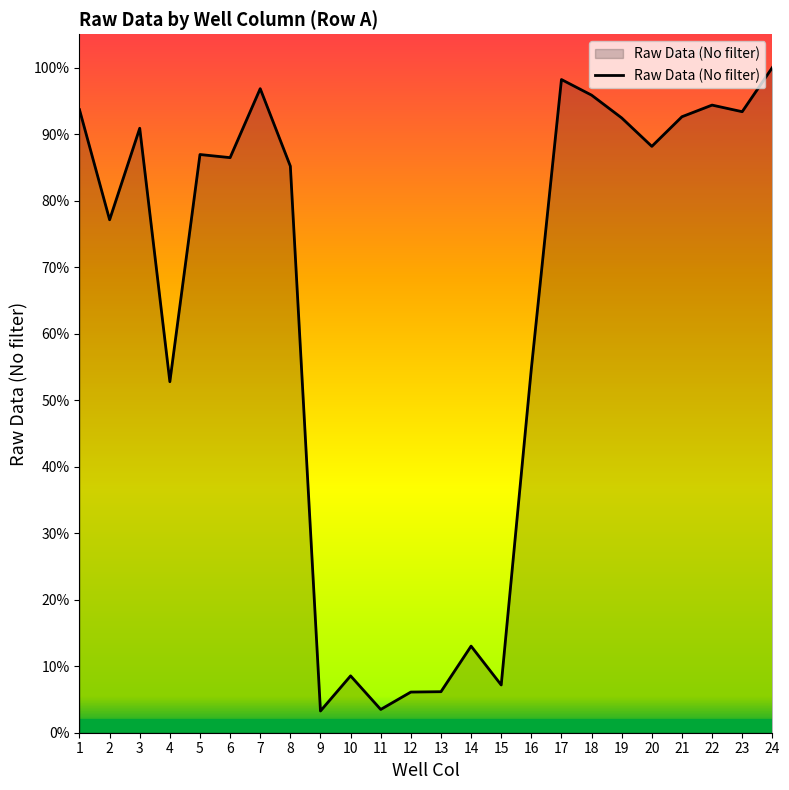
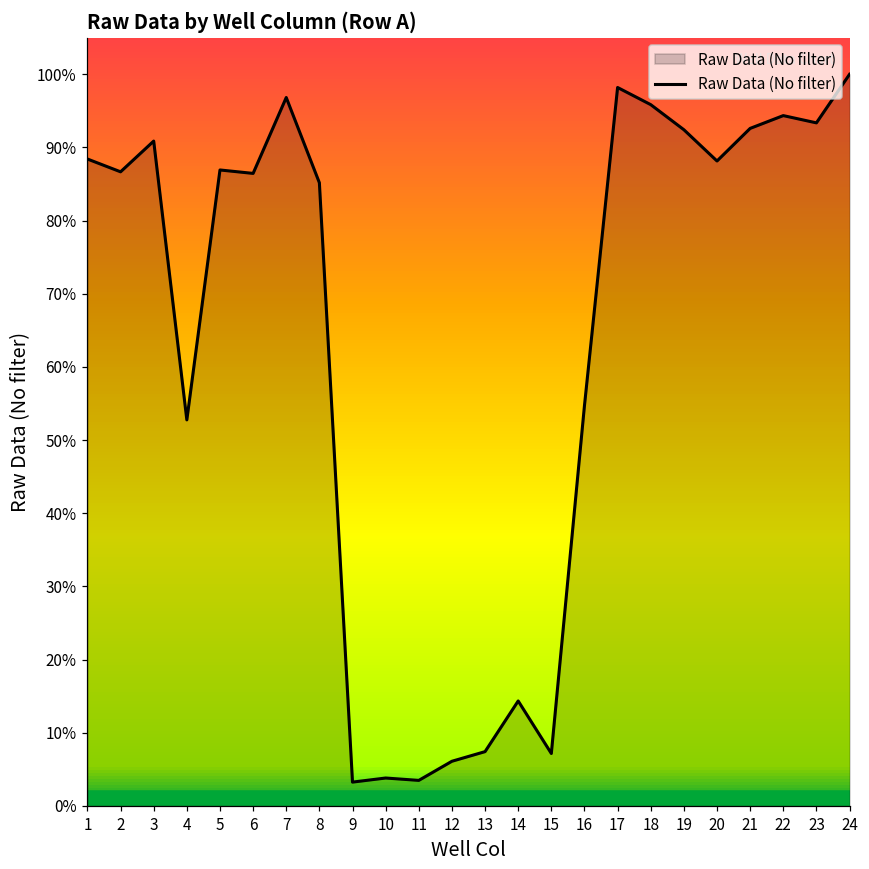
1: 94% -> 88%
2: 77% -> 87%
10: 9% -> 4%
13: 6% -> 7%
14: 13% -> 14%
